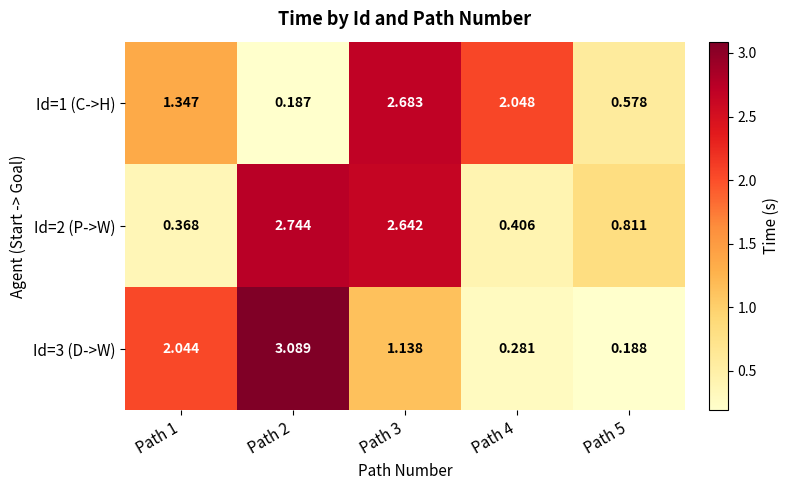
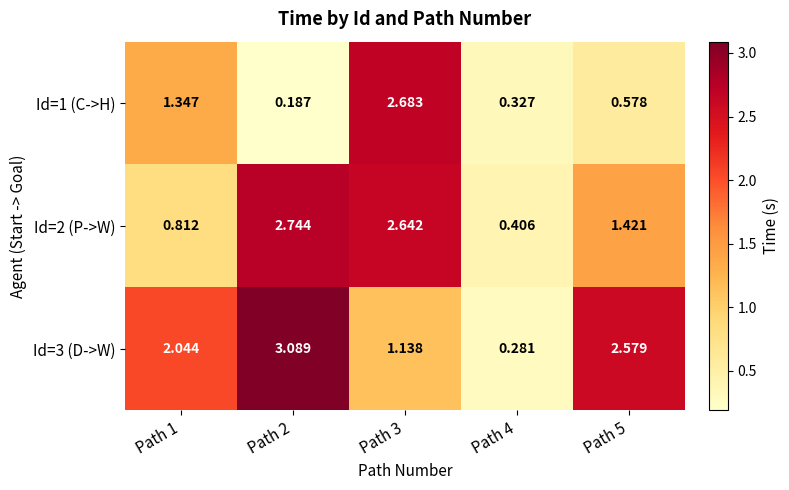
Id=1 (C->H), Path 4: 2.048 -> 0.327
Id=2 (P->W), Path 1: 0.368 -> 0.812
Id=2 (P->W), Path 5: 0.811 -> 1.421
Id=3 (D->W), Path 5: 0.188 -> 2.579
